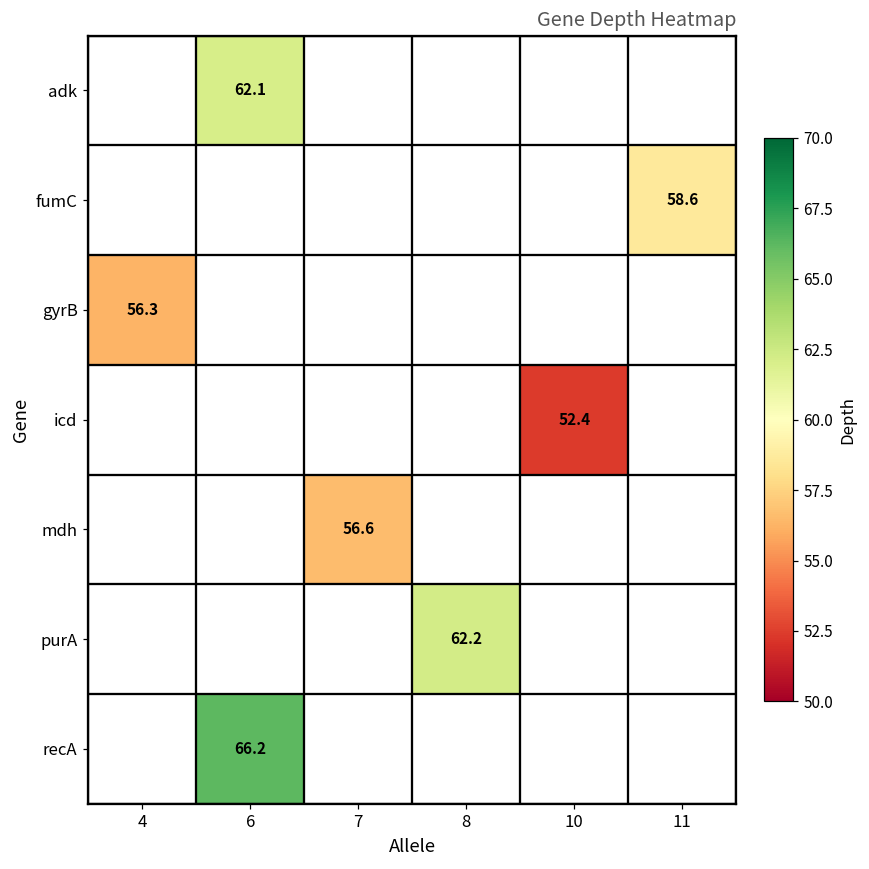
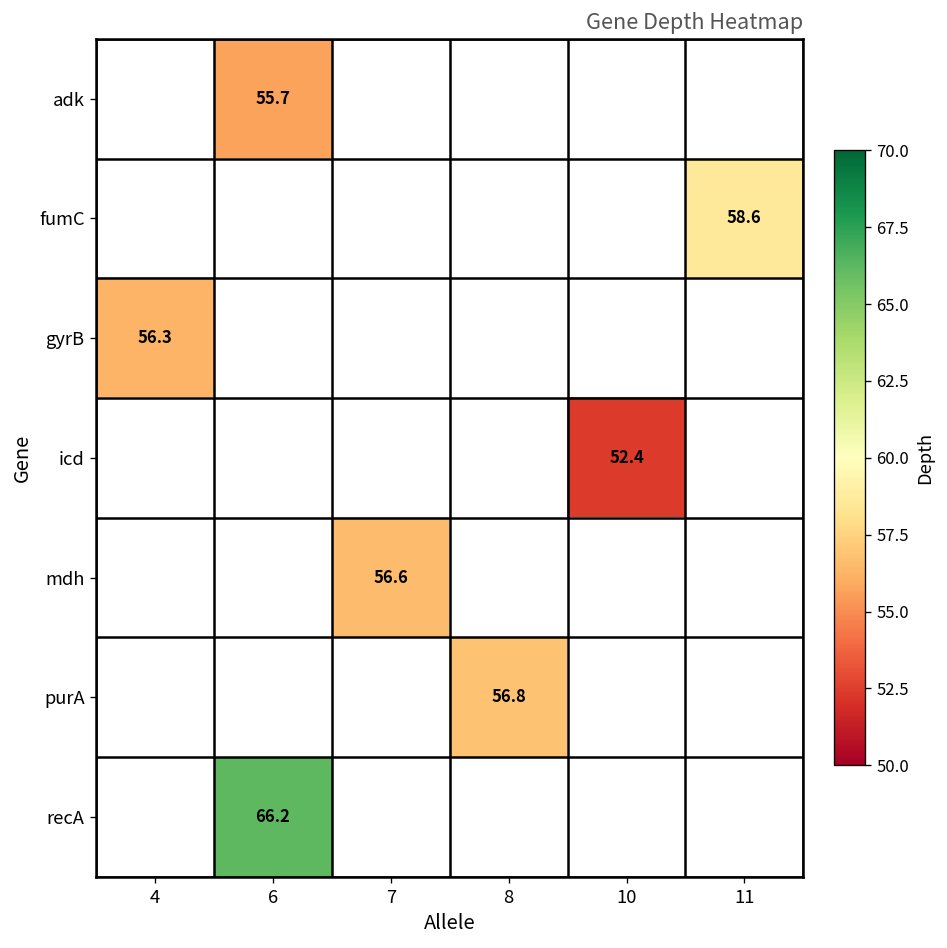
adk, 6: 62.1 -> 55.7
purA, 8: 62.2 -> 56.8
